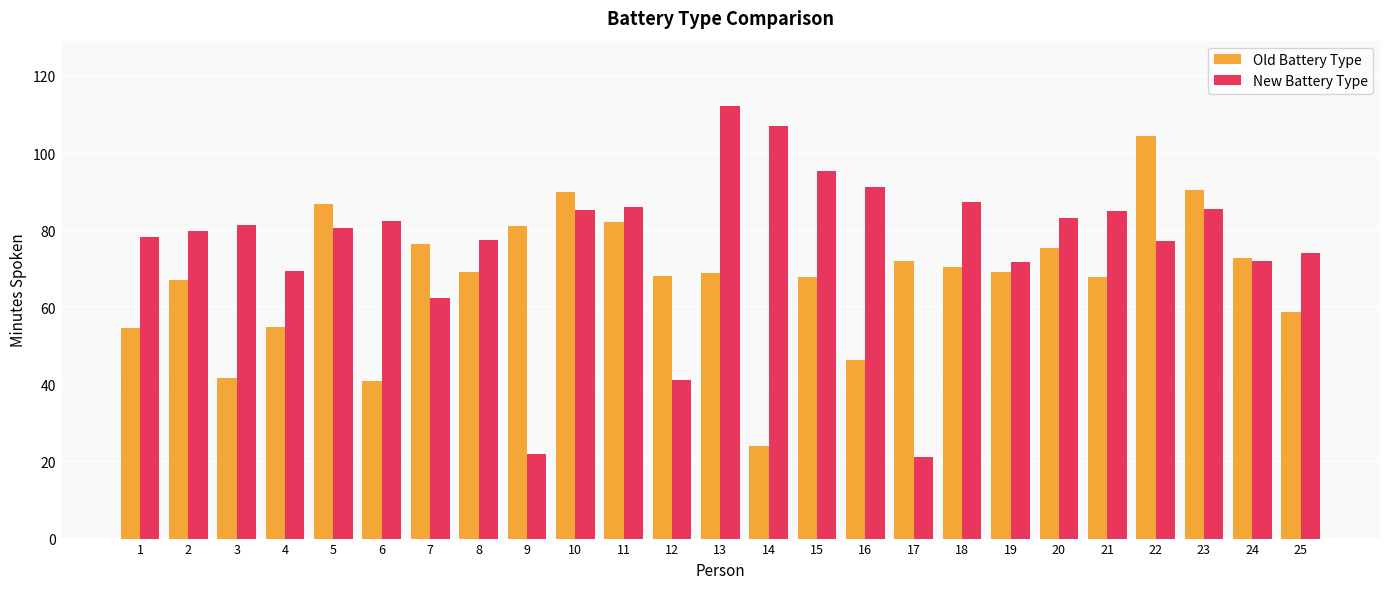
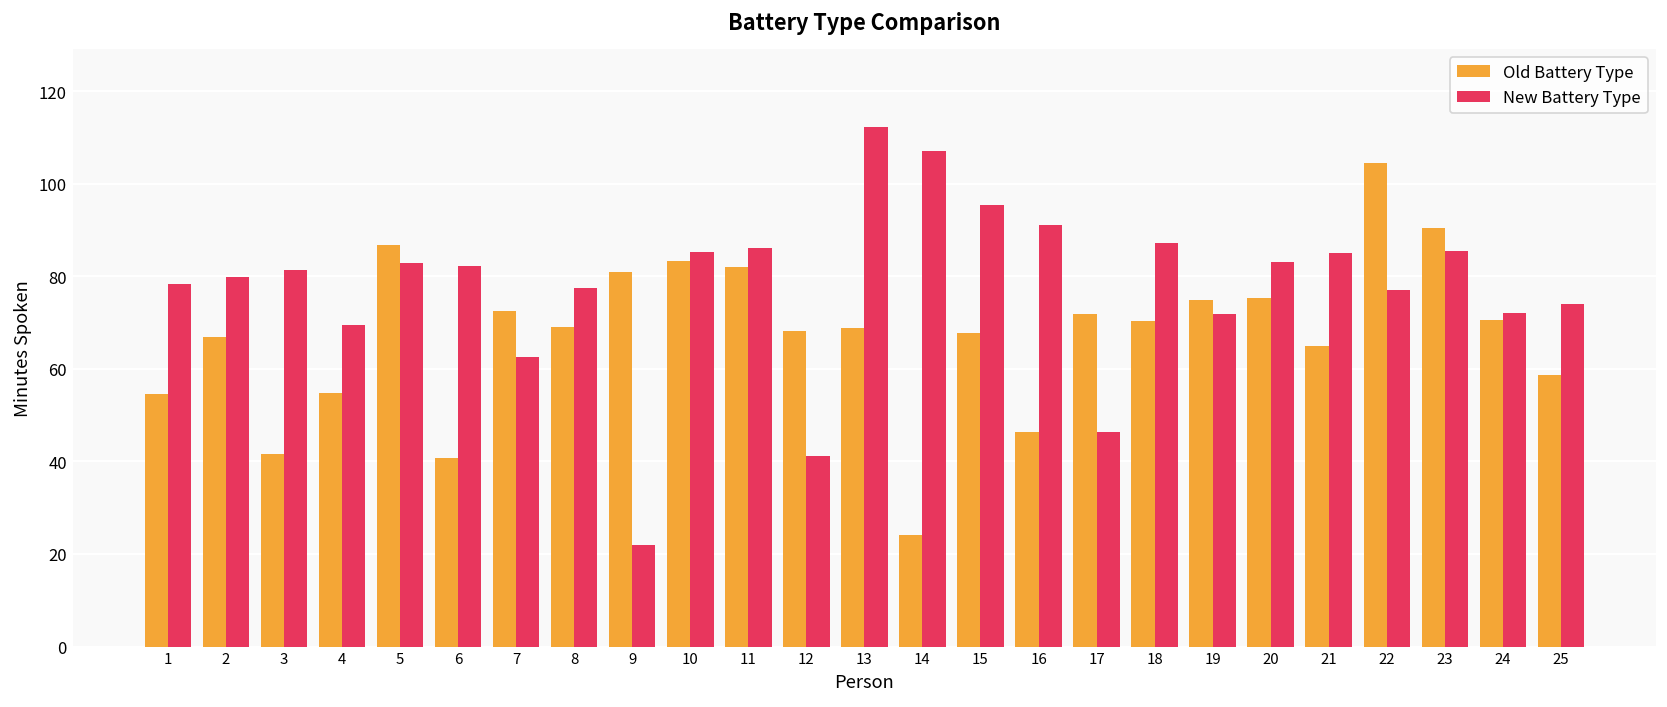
New Battery Type, 5: 81 -> 83
Old Battery Type, 7: 76 -> 73
Old Battery Type, 10: 90 -> 83
New Battery Type, 17: 21 -> 46
Old Battery Type, 19: 69 -> 75
Old Battery Type, 21: 68 -> 65
Old Battery Type, 24: 73 -> 71
